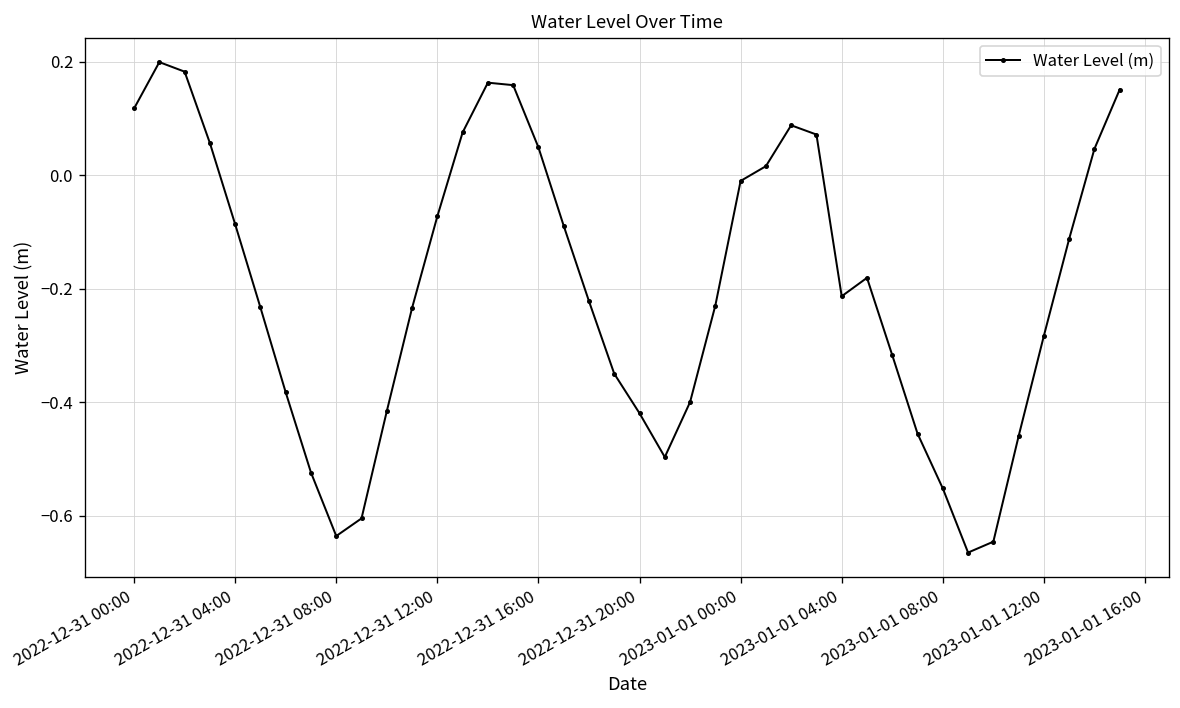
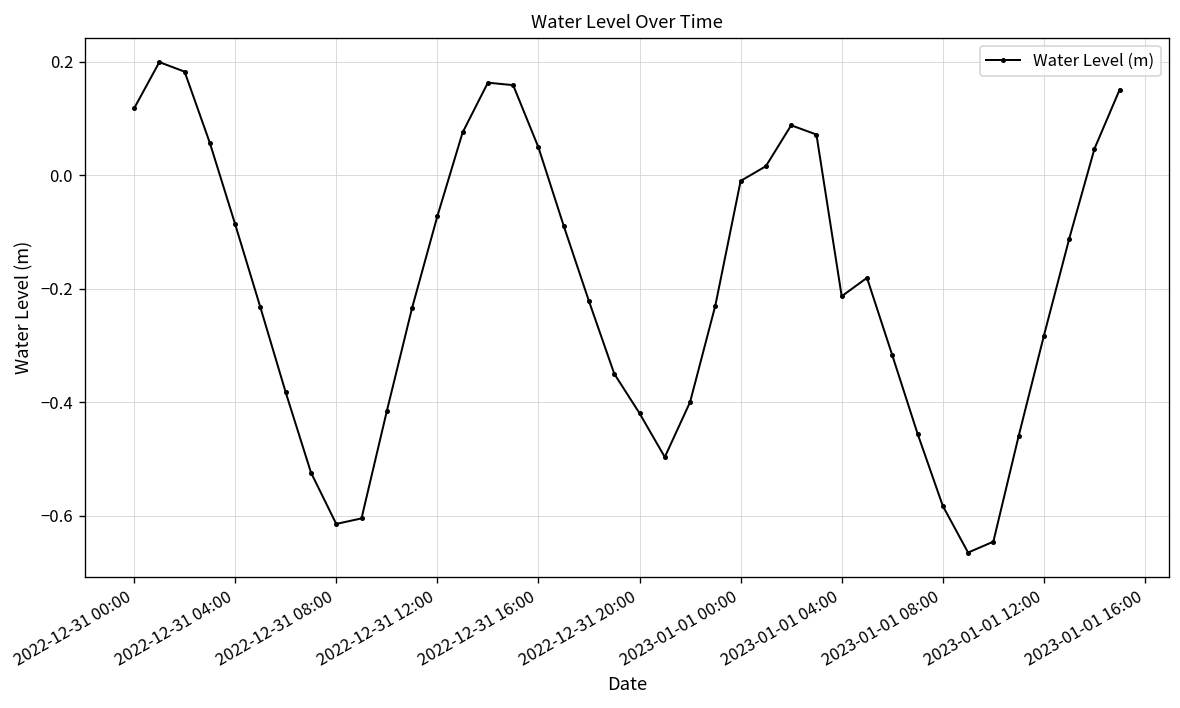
2022-12-31 08:00: -0.64 -> -0.61
2023-01-01 08:00: -0.55 -> -0.58
